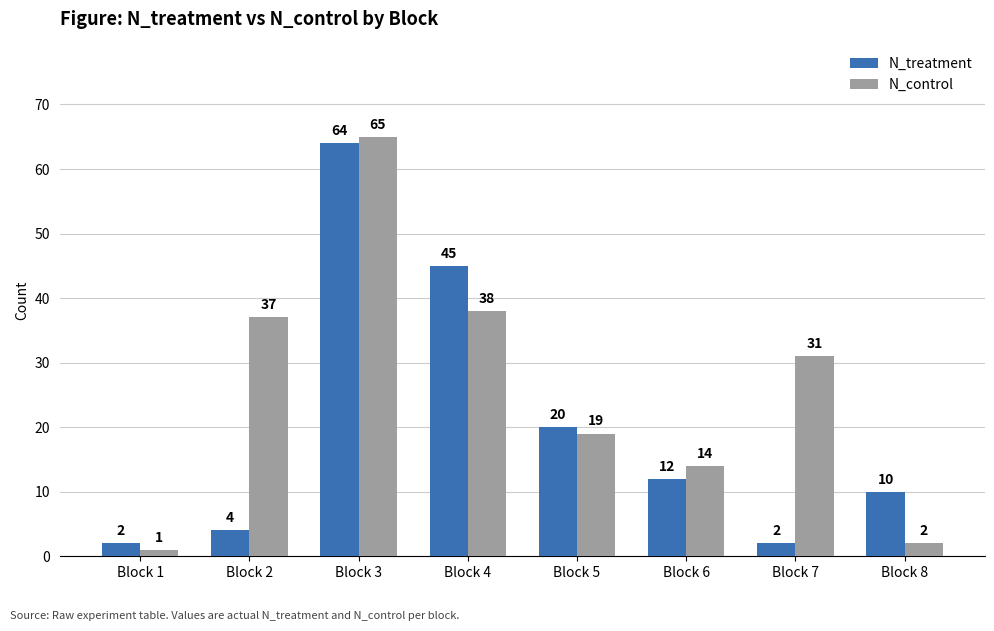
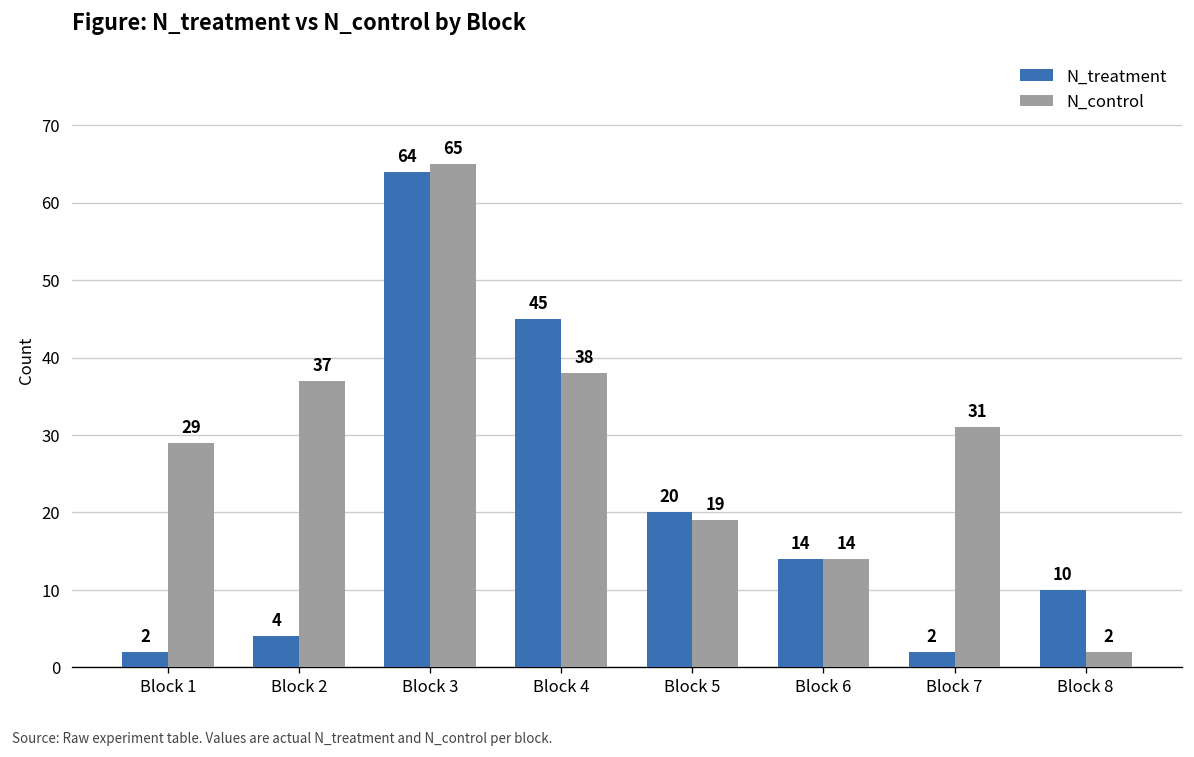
N_control, Block 1: 1 -> 29
N_treatment, Block 6: 12 -> 14
